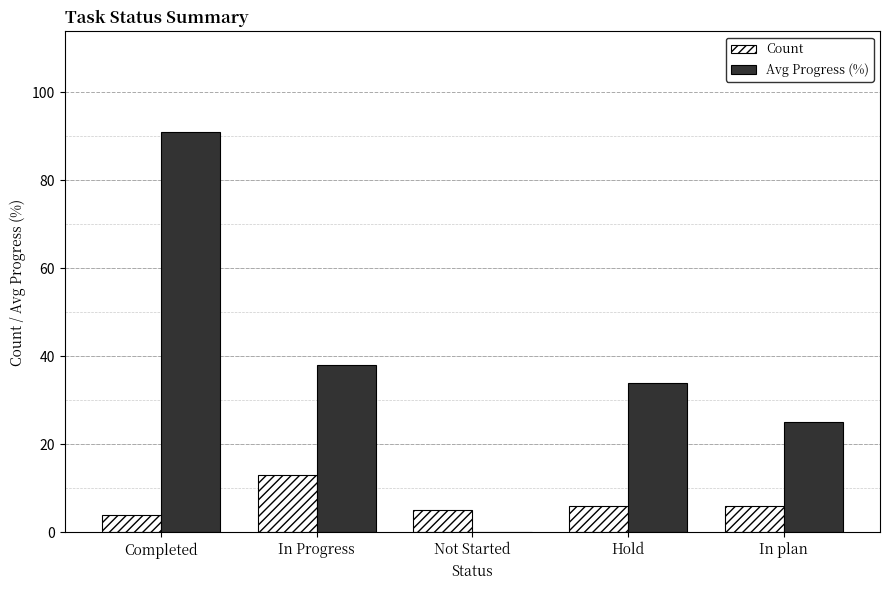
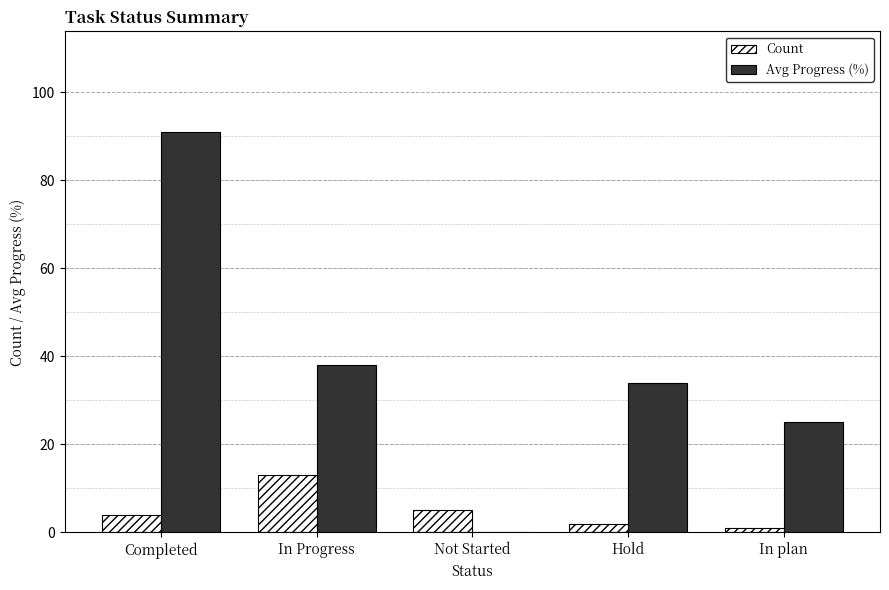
Count, Hold: 6 -> 2
Count, In plan: 6 -> 1
